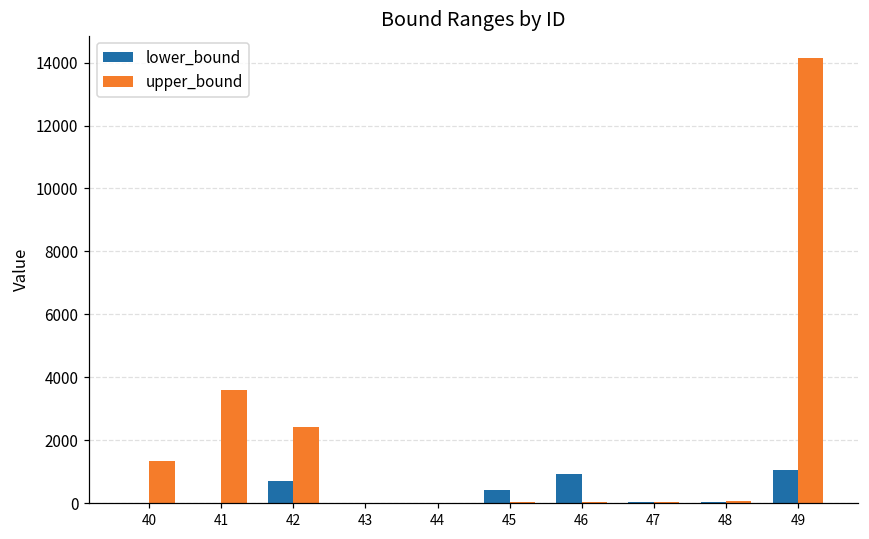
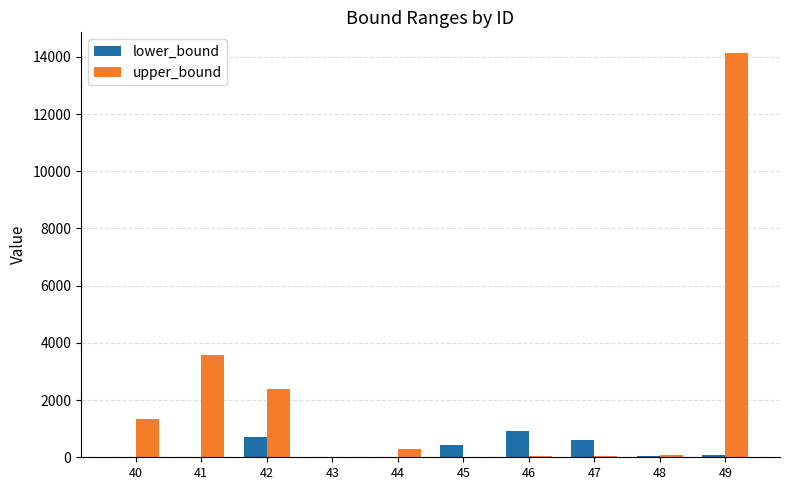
upper_bound, 44: 0 -> 300
lower_bound, 47: 0 -> 600
lower_bound, 49: 1000 -> 100
